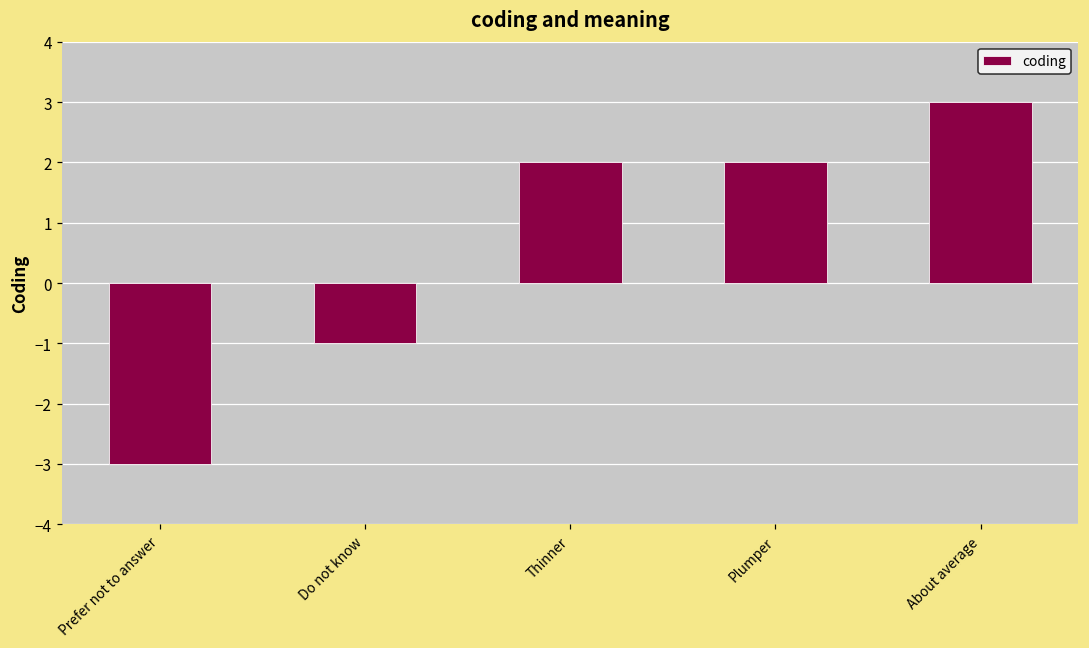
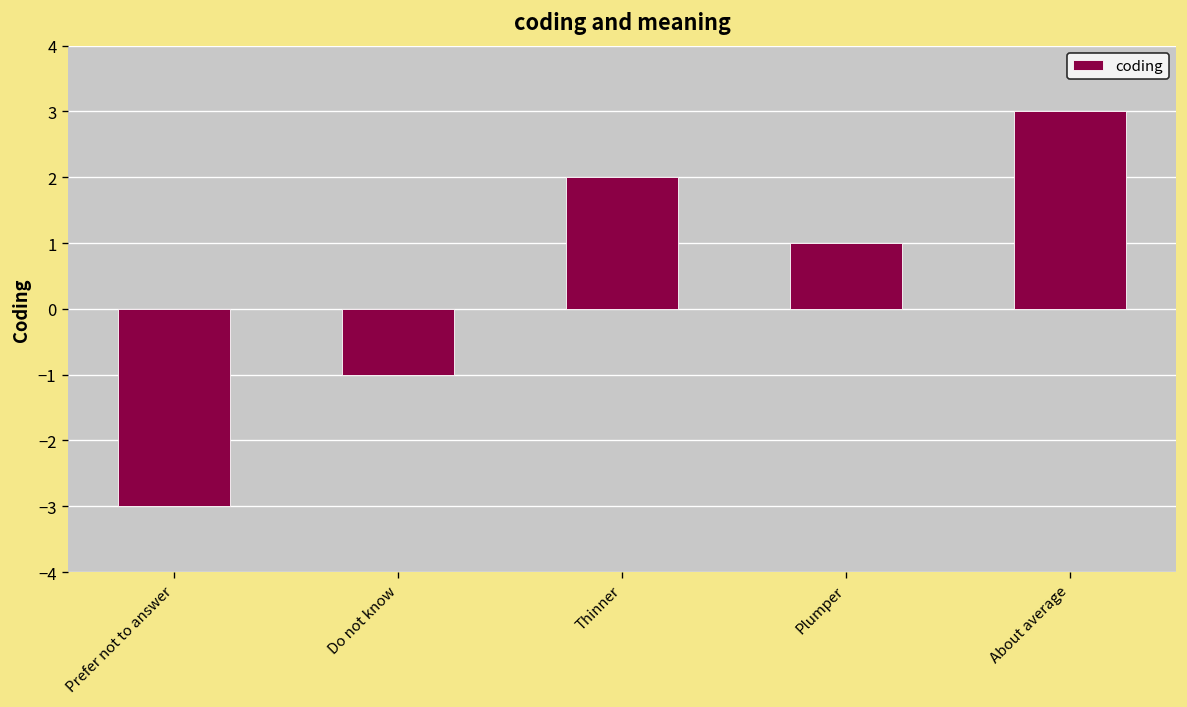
Plumper: 2 -> 1
